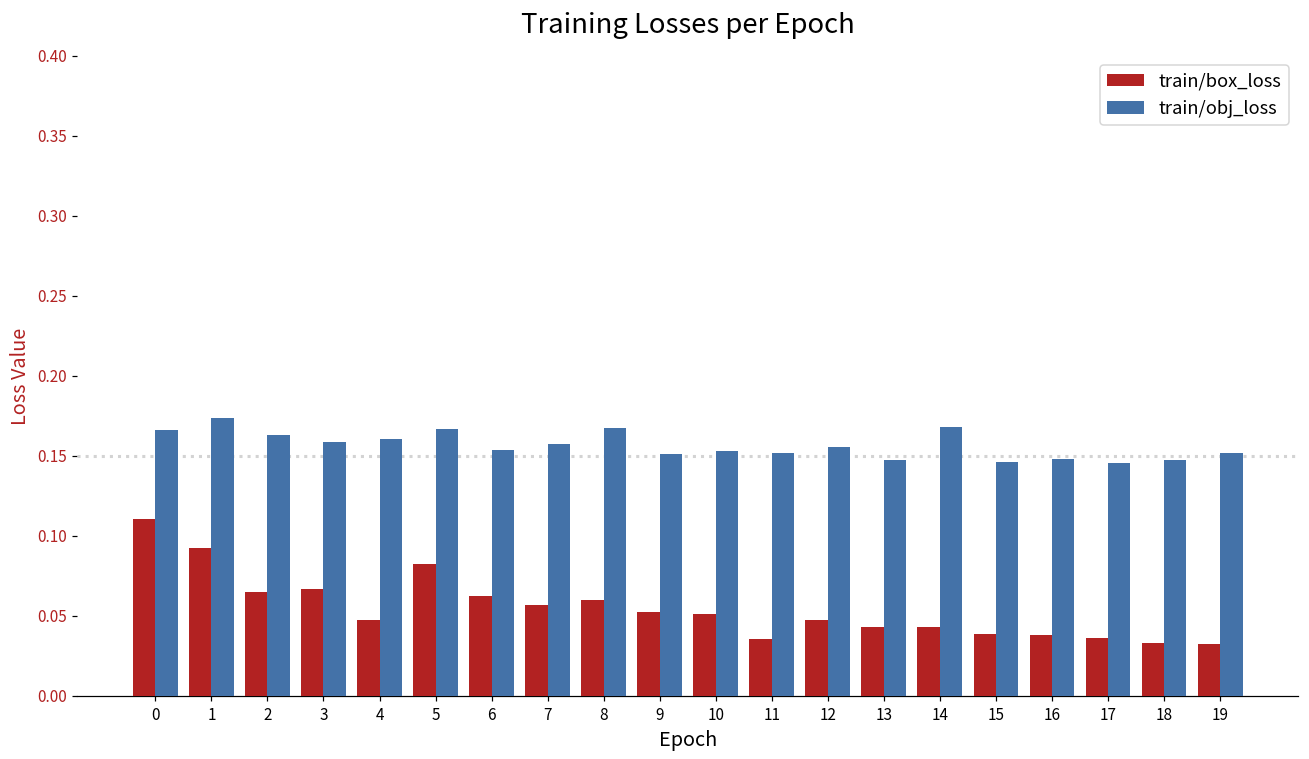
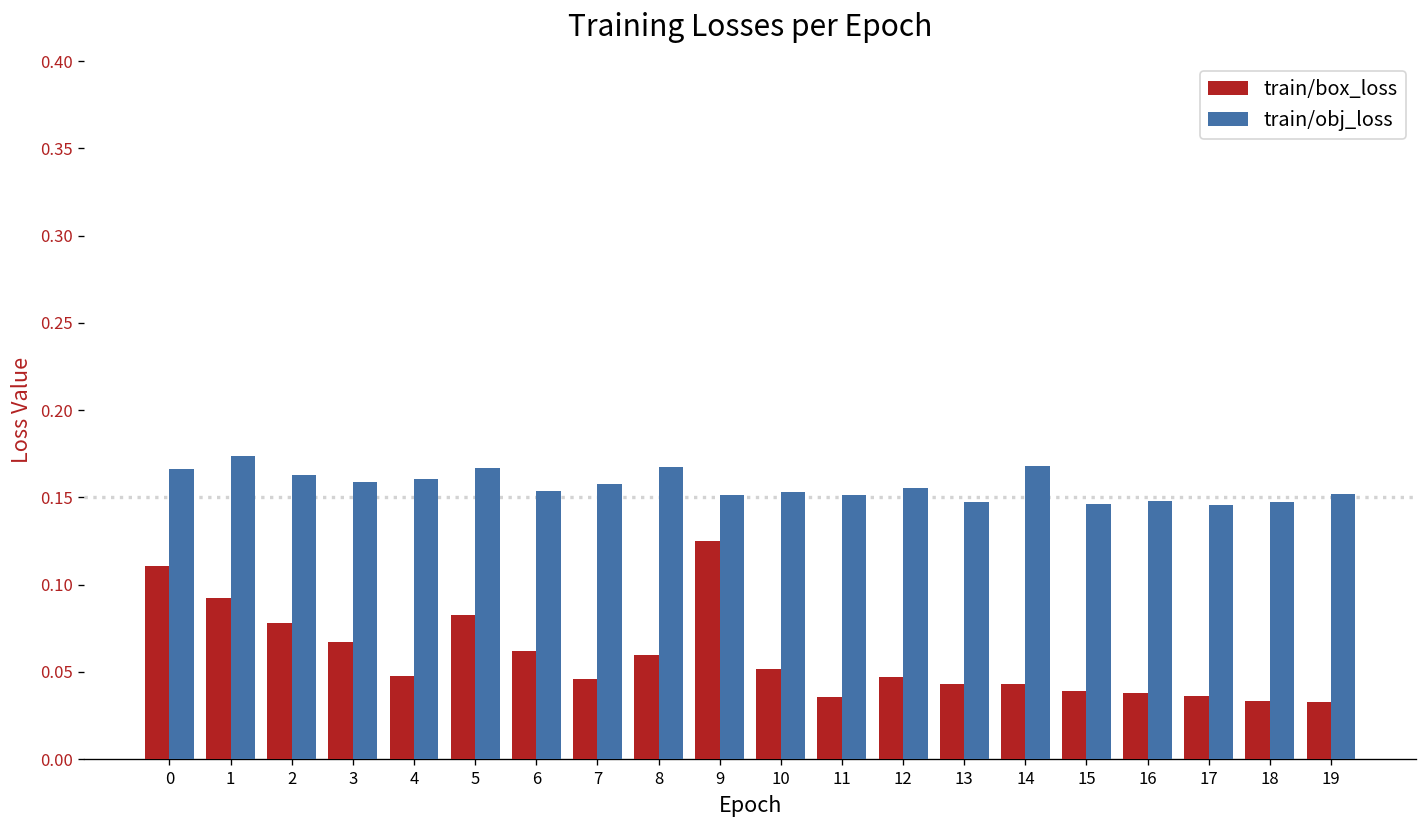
train/box_loss, 2: 0.065 -> 0.078
train/box_loss, 7: 0.057 -> 0.046
train/box_loss, 9: 0.053 -> 0.125
